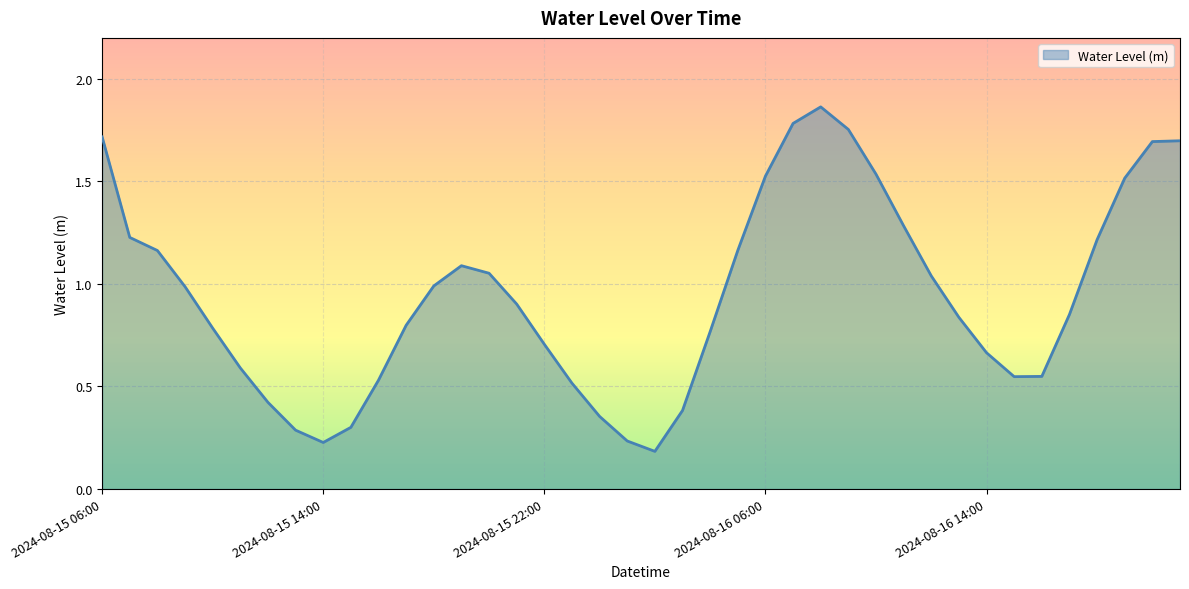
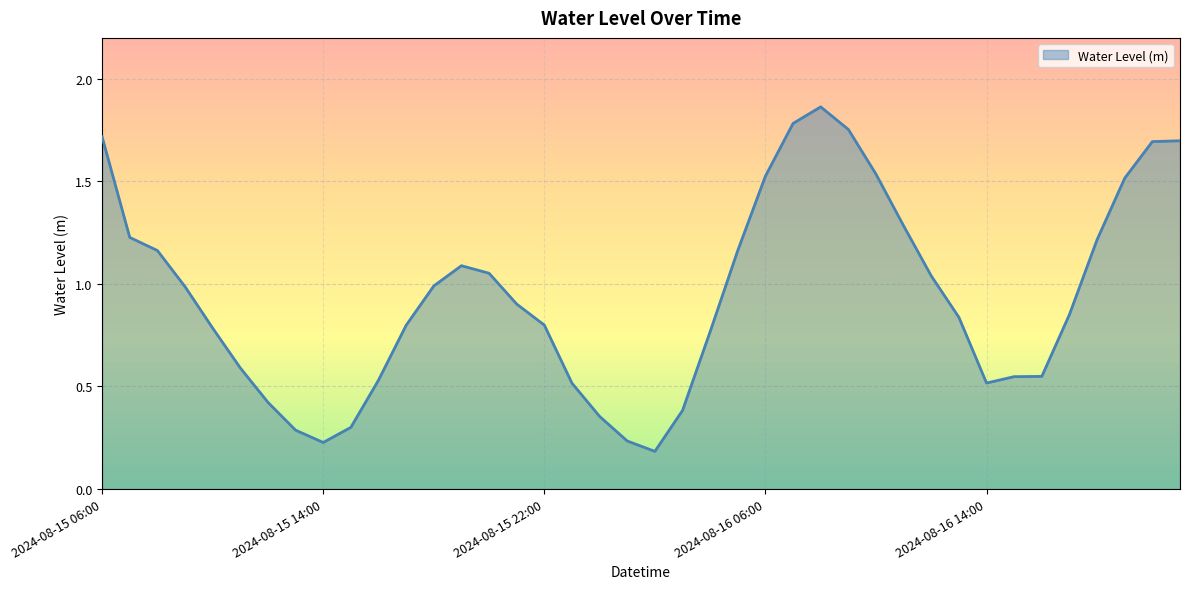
2024-08-15 22:00: 0.71 -> 0.80
2024-08-16 14:00: 0.66 -> 0.52
